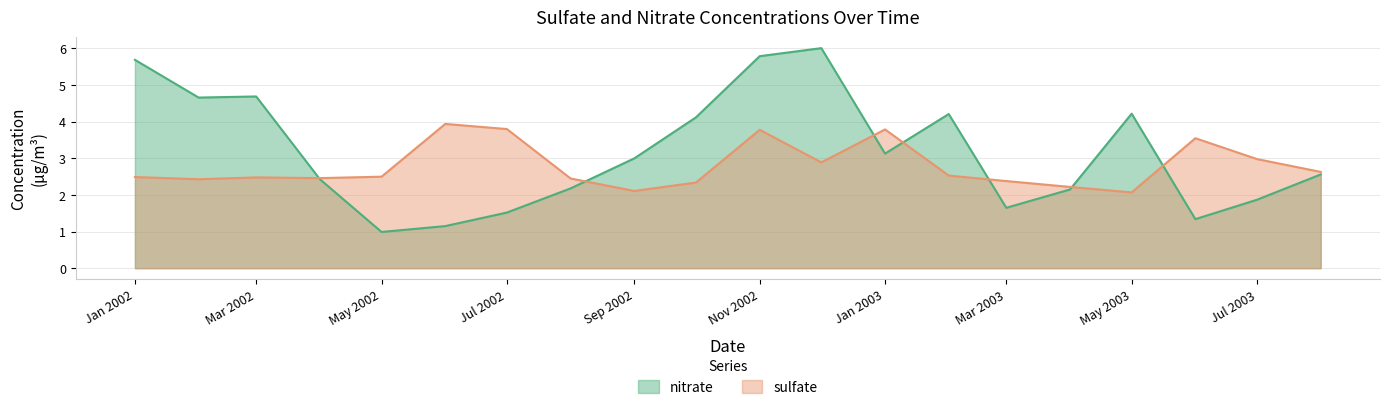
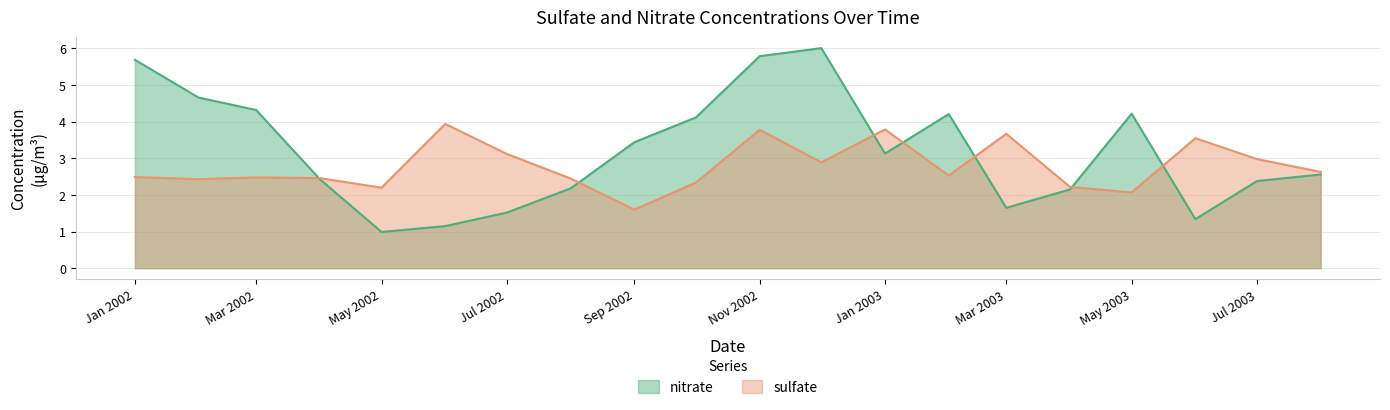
nitrate, Mar 2002: 4.7 -> 4.3
sulfate, May 2002: 2.5 -> 2.2
sulfate, Jul 2002: 3.8 -> 3.1
nitrate, Sep 2002: 3.0 -> 3.4
sulfate, Sep 2002: 2.1 -> 1.6
sulfate, Mar 2003: 2.4 -> 3.7
nitrate, Jul 2003: 1.9 -> 2.4
